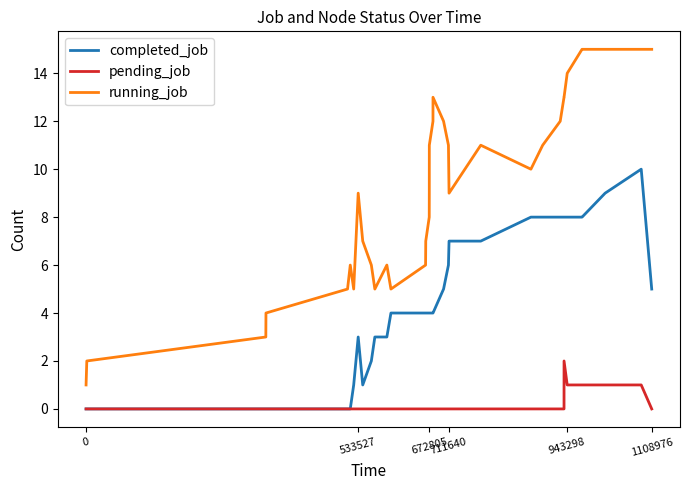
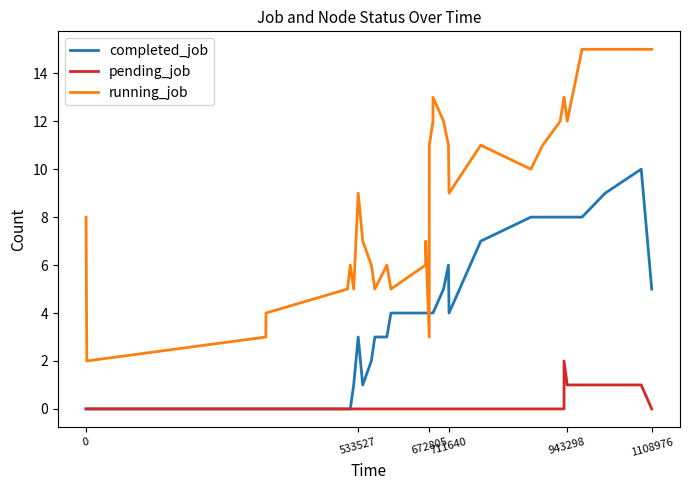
running_job, 0: 1 -> 8
running_job, 672805: 8 -> 3
completed_job, 711640: 7 -> 4
running_job, 943298: 14 -> 12
